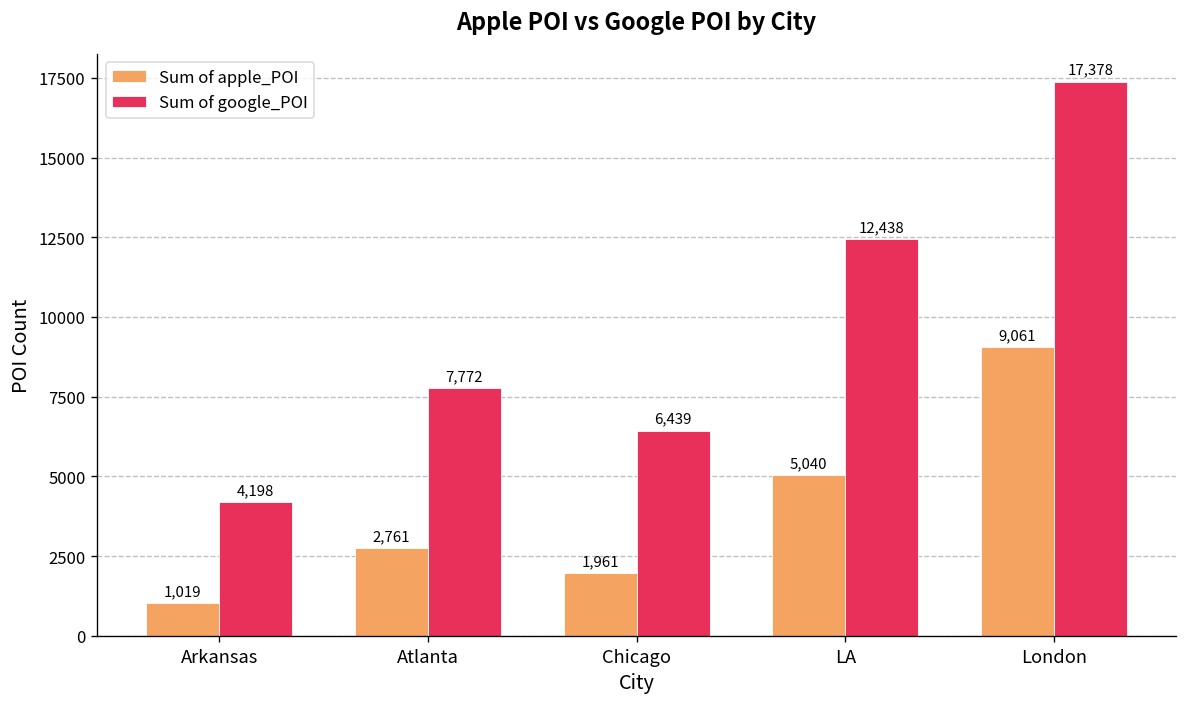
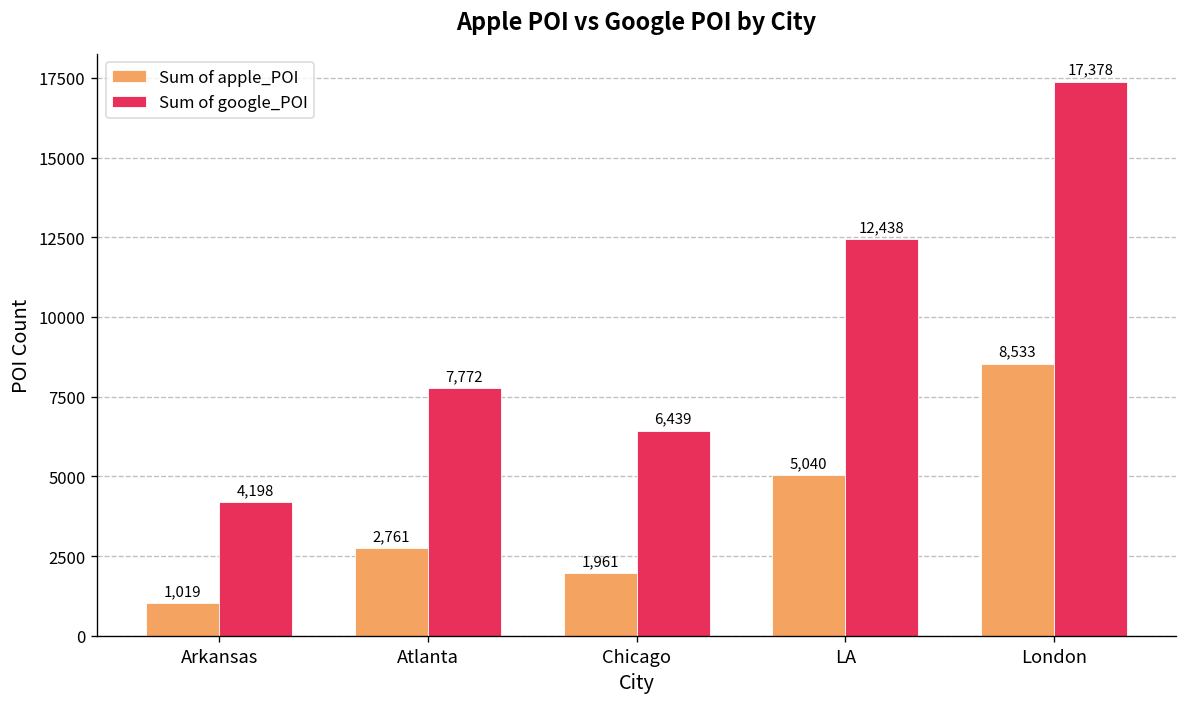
Sum of apple_POI, London: 9,061 -> 8,533
